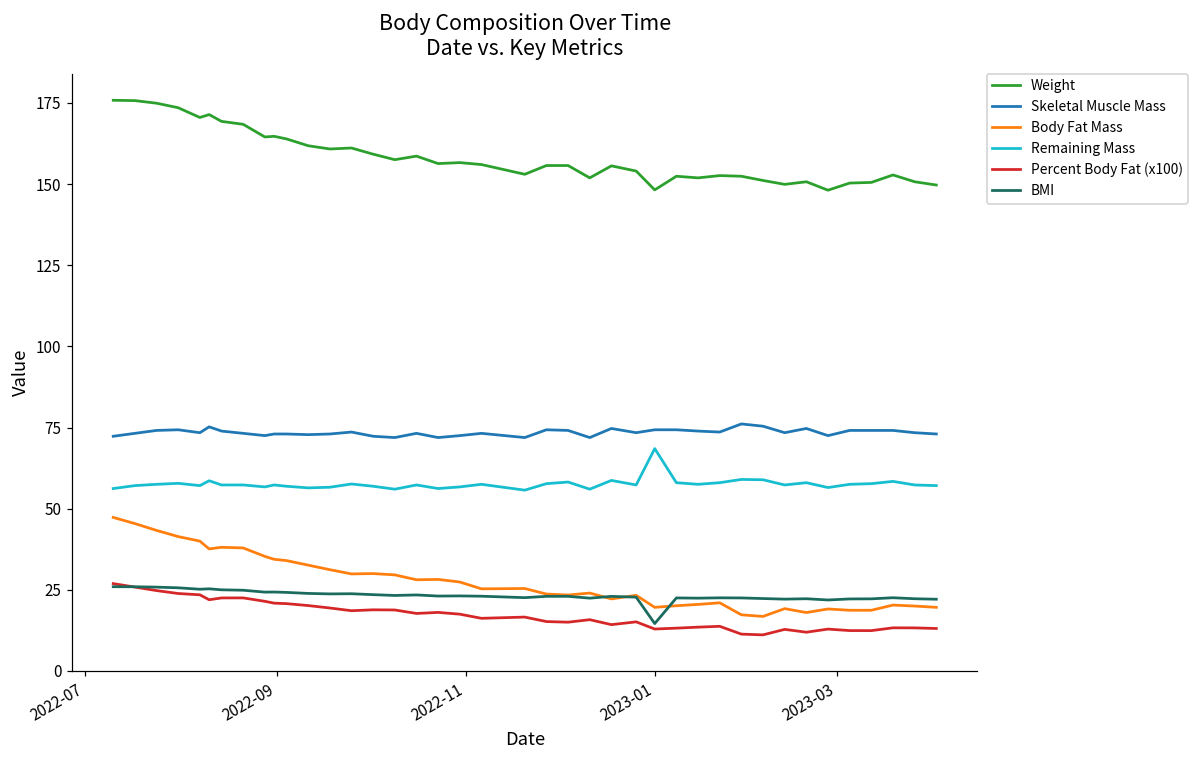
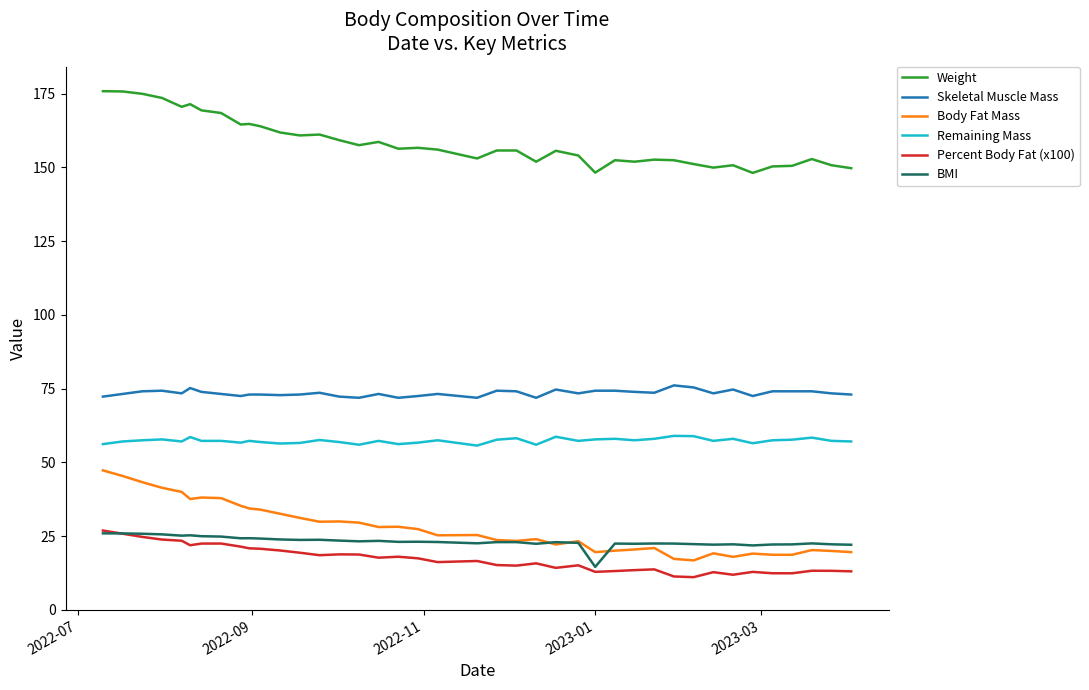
Remaining Mass, 2023-01: 69 -> 58
